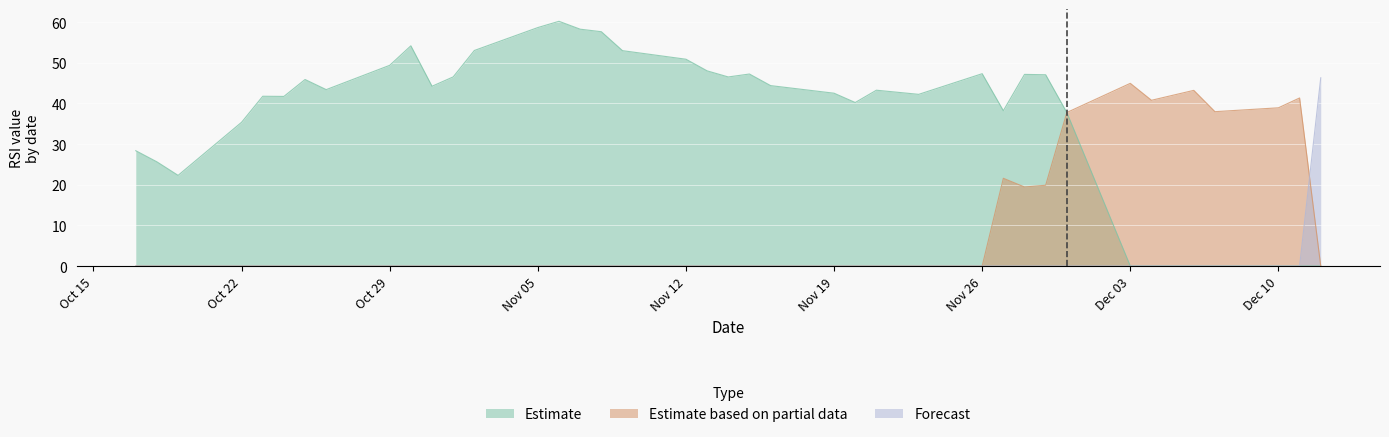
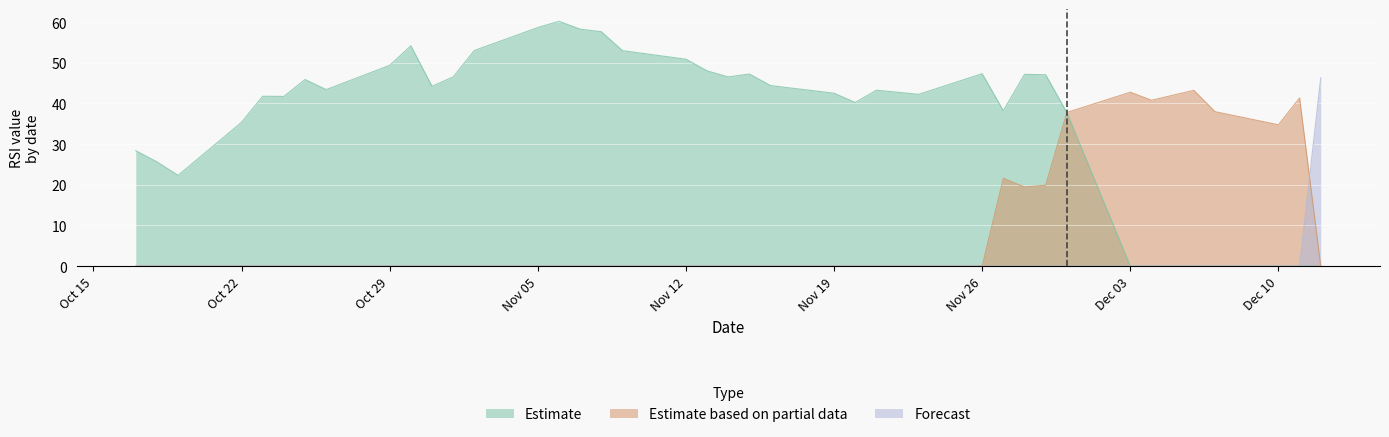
Estimate based on partial data, Dec 03: 45 -> 43
Estimate based on partial data, Dec 10: 39 -> 35
